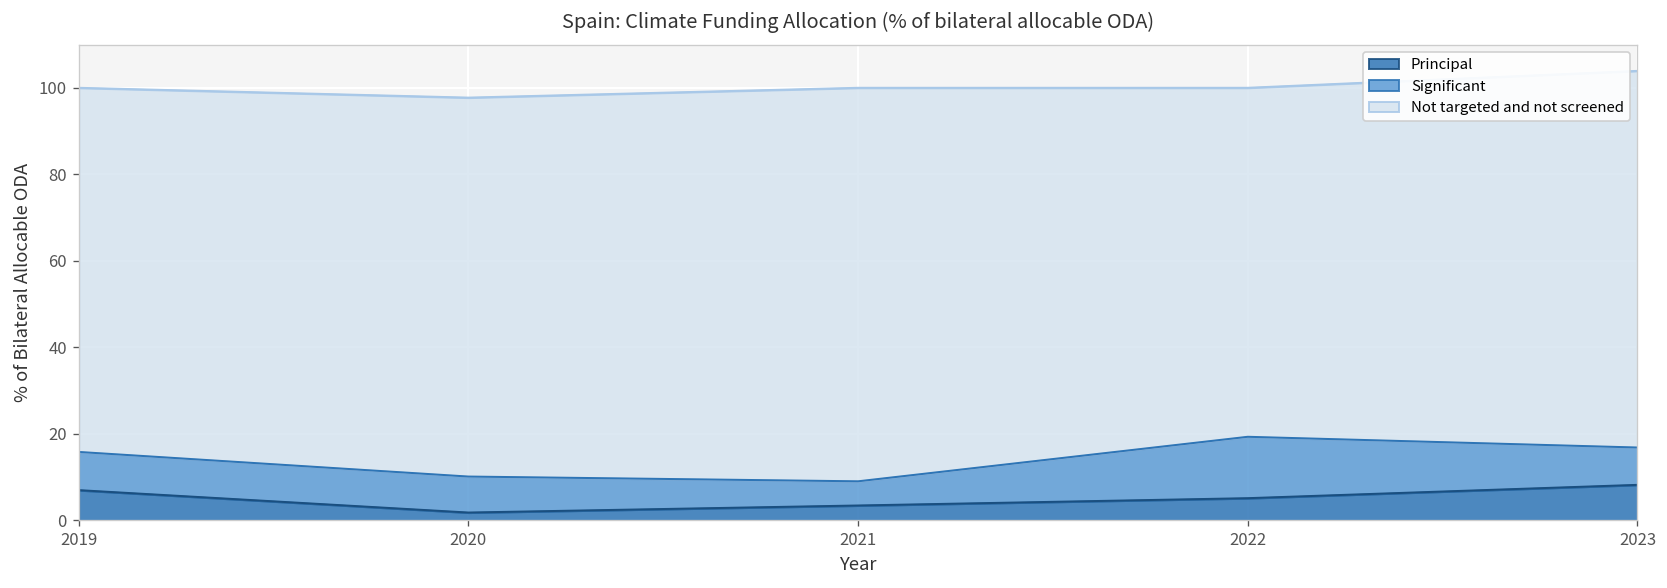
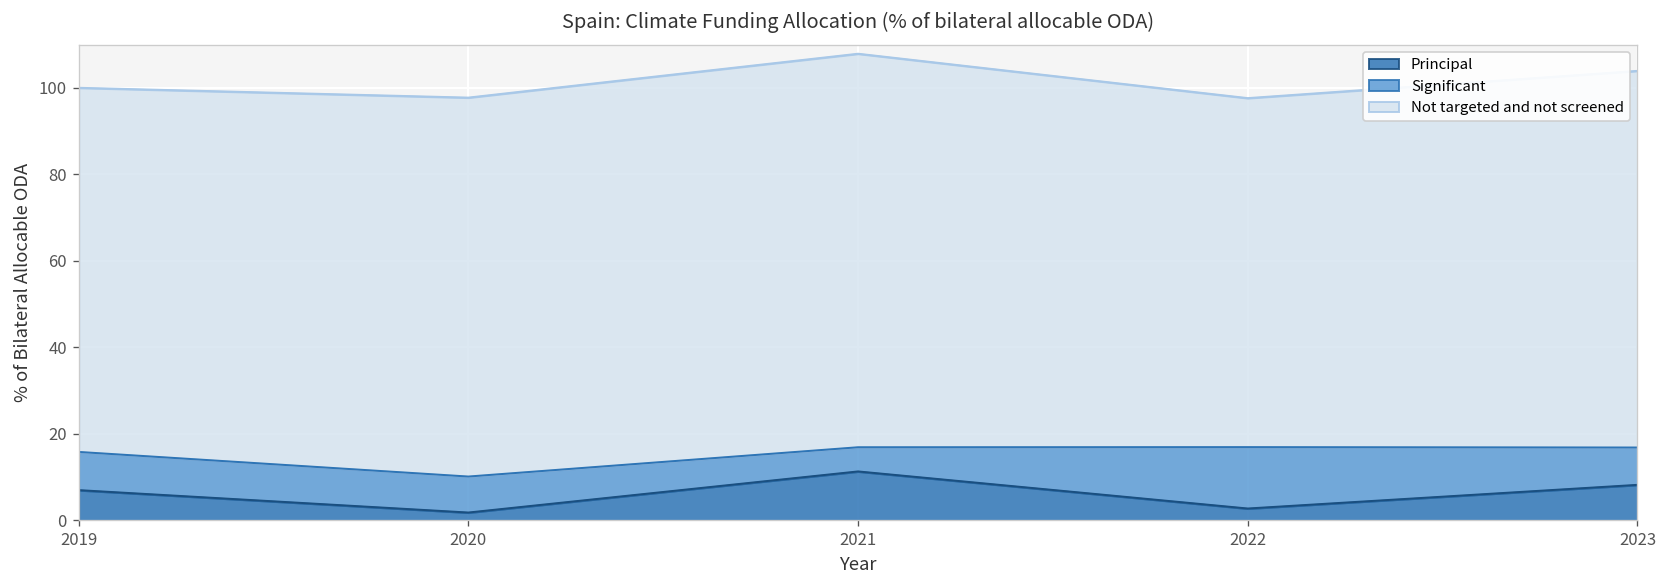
Principal, 2021: 3 -> 11
Principal, 2022: 5 -> 3
